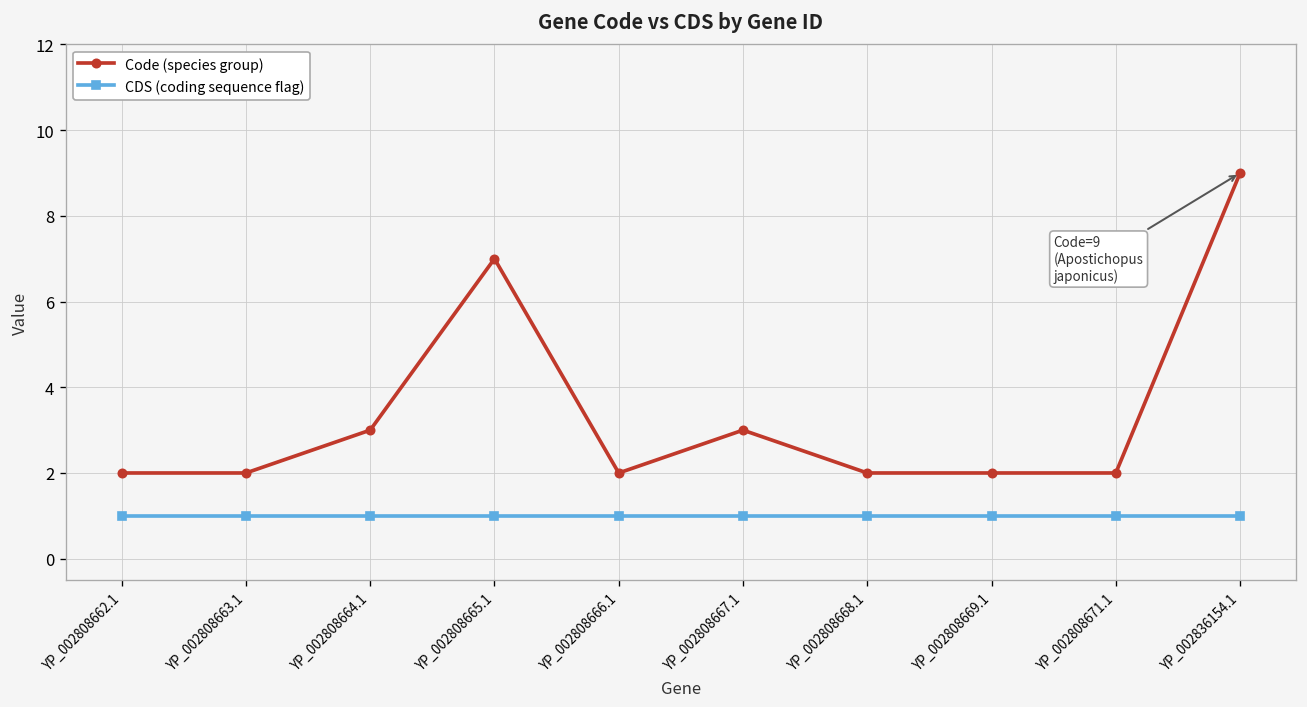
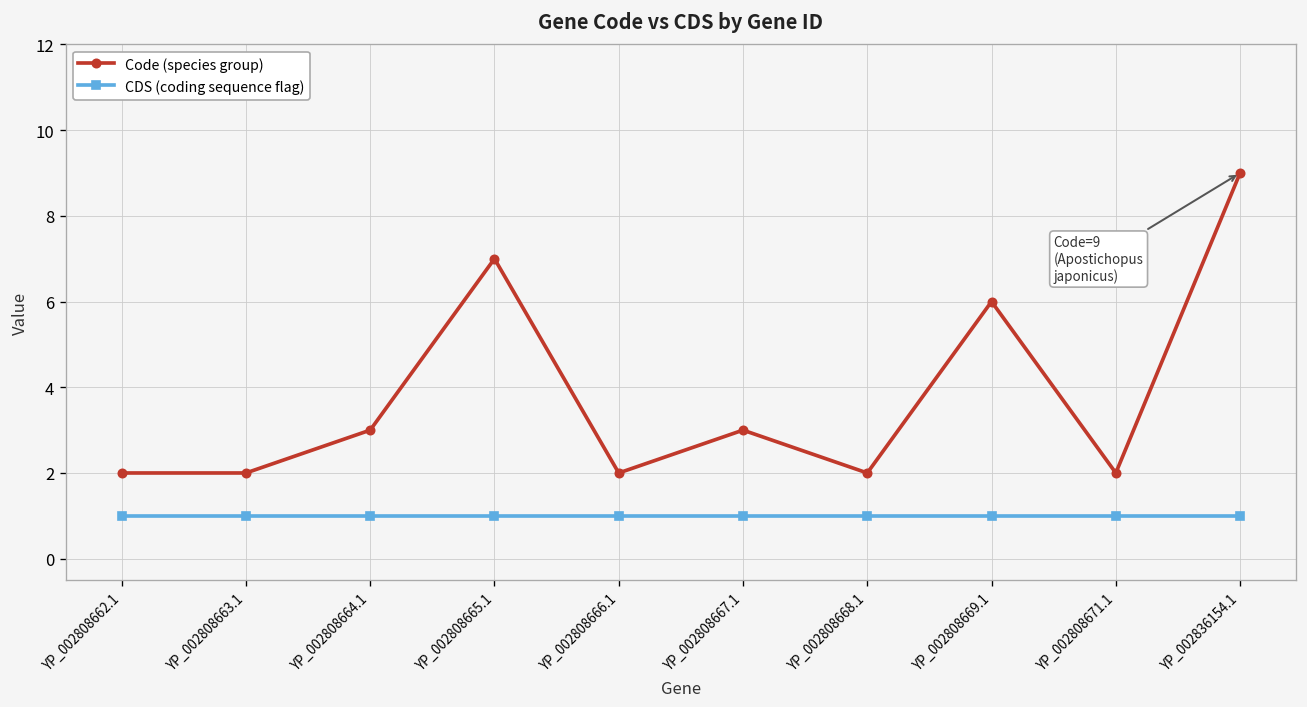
Code (species group), YP_002808669.1: 2 -> 6
